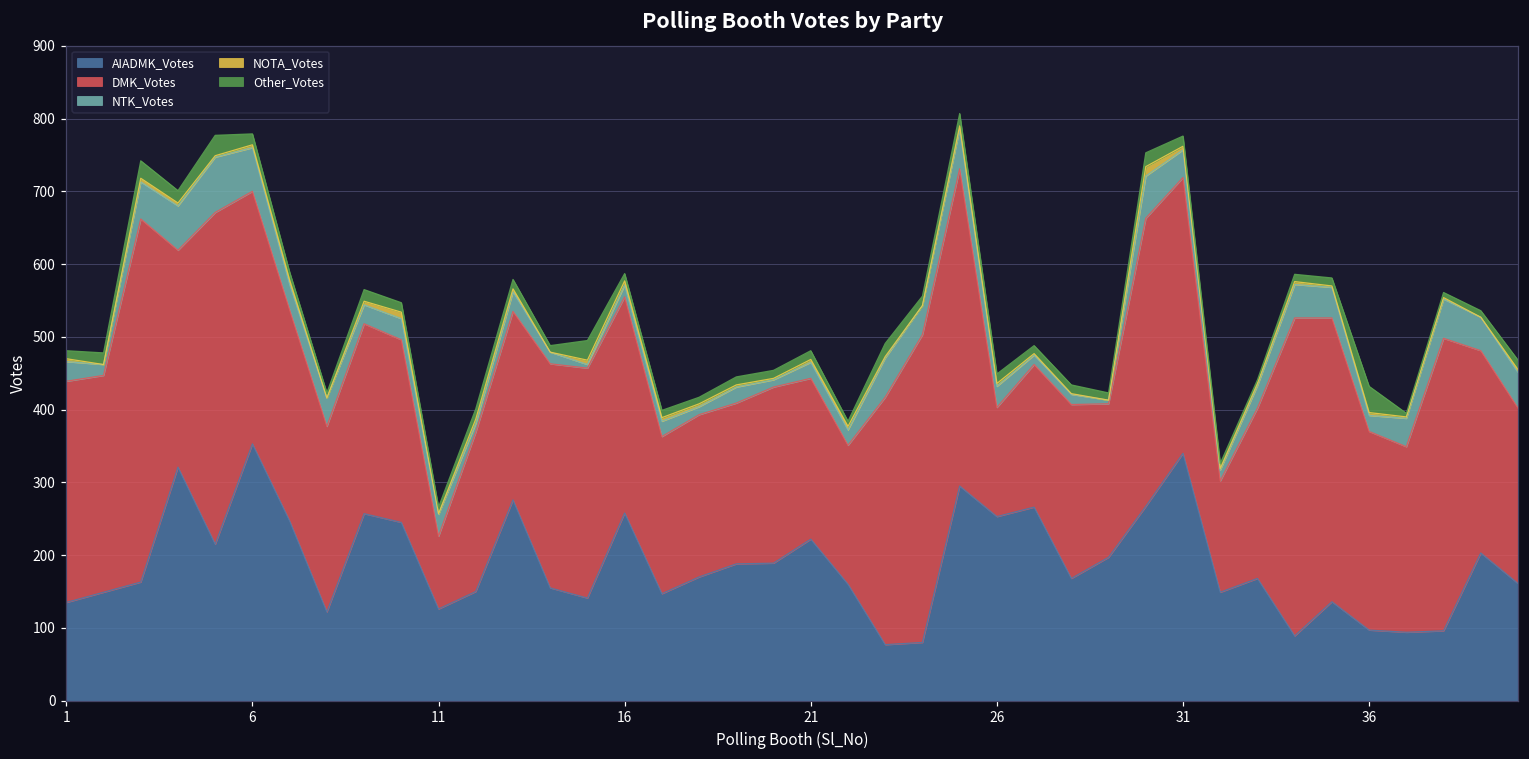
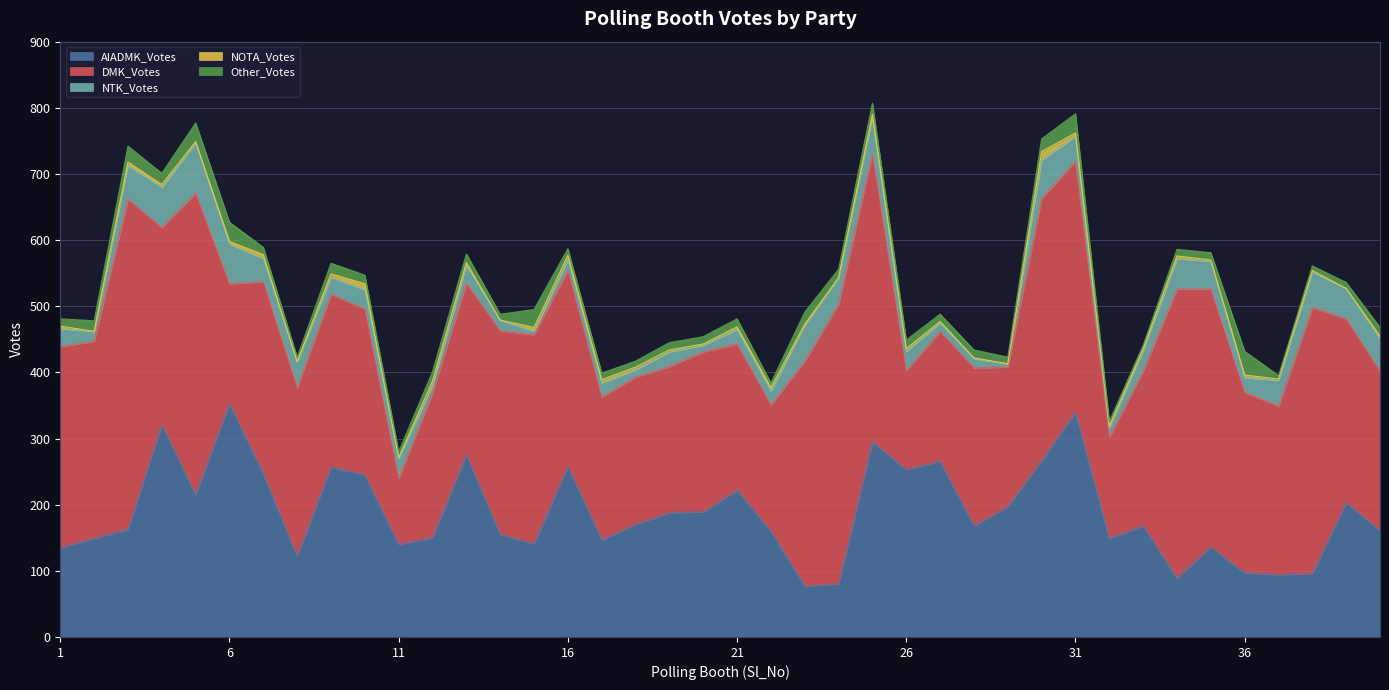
DMK_Votes, 6: 350 -> 180
Other_Votes, 6: 20 -> 30
AIADMK_Votes, 11: 130 -> 140
Other_Votes, 31: 10 -> 30
